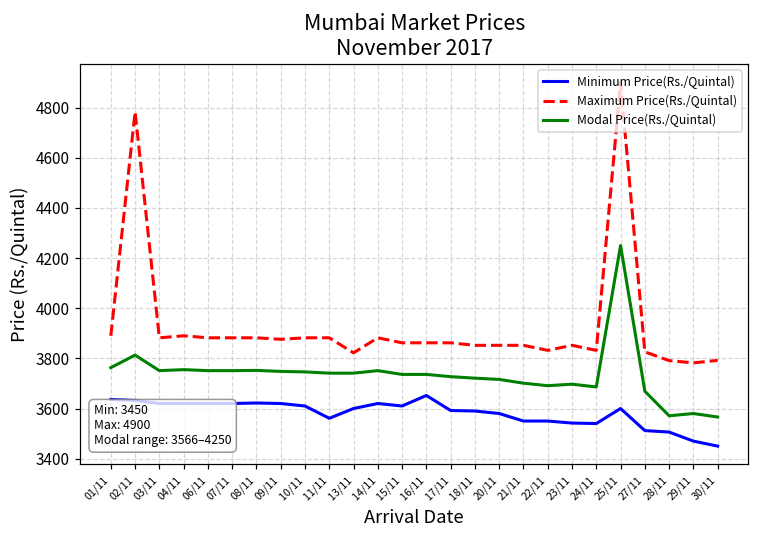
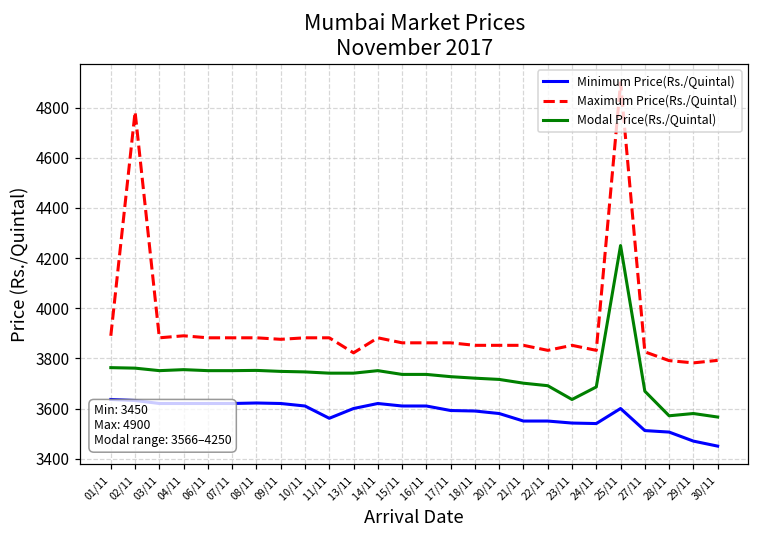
Modal Price(Rs./Quintal), 02/11: 3810 -> 3760
Minimum Price(Rs./Quintal), 16/11: 3650 -> 3610
Modal Price(Rs./Quintal), 23/11: 3700 -> 3640
